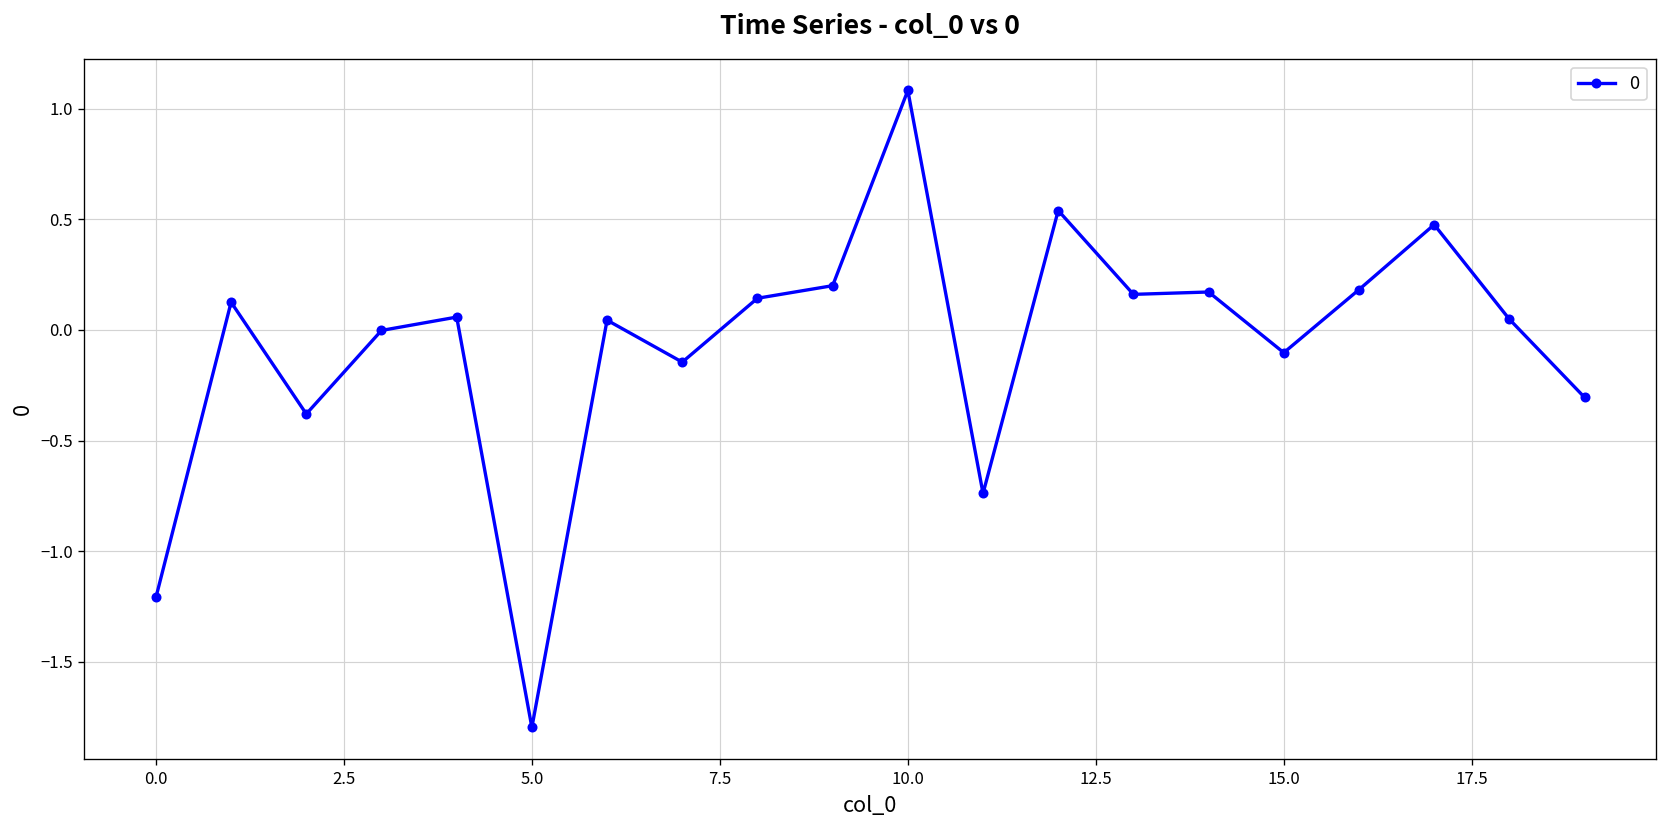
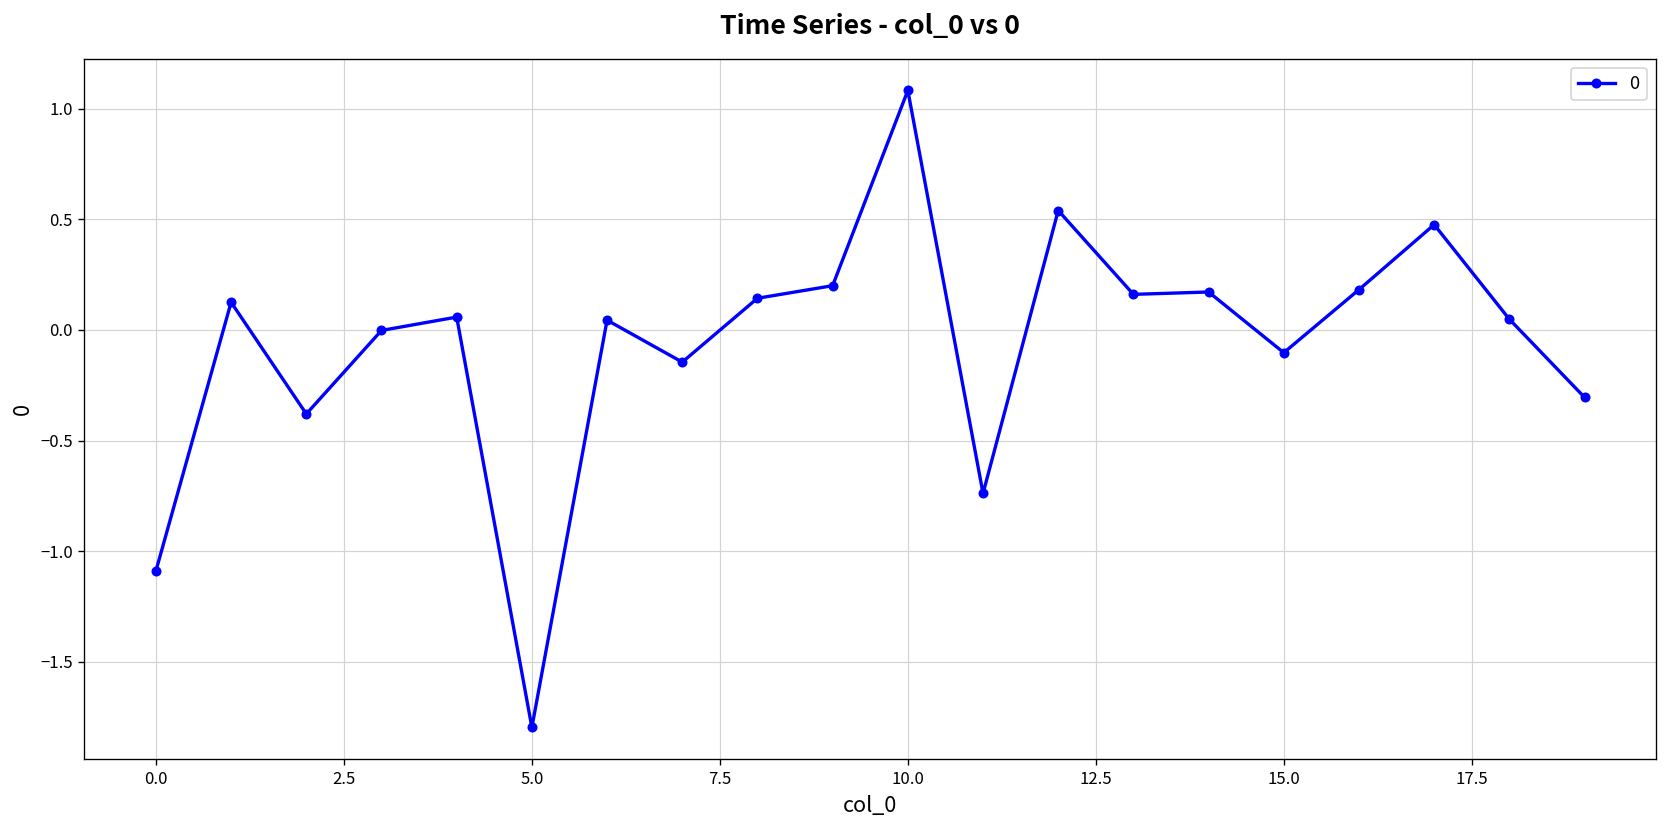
0.0: -1.21 -> -1.09
